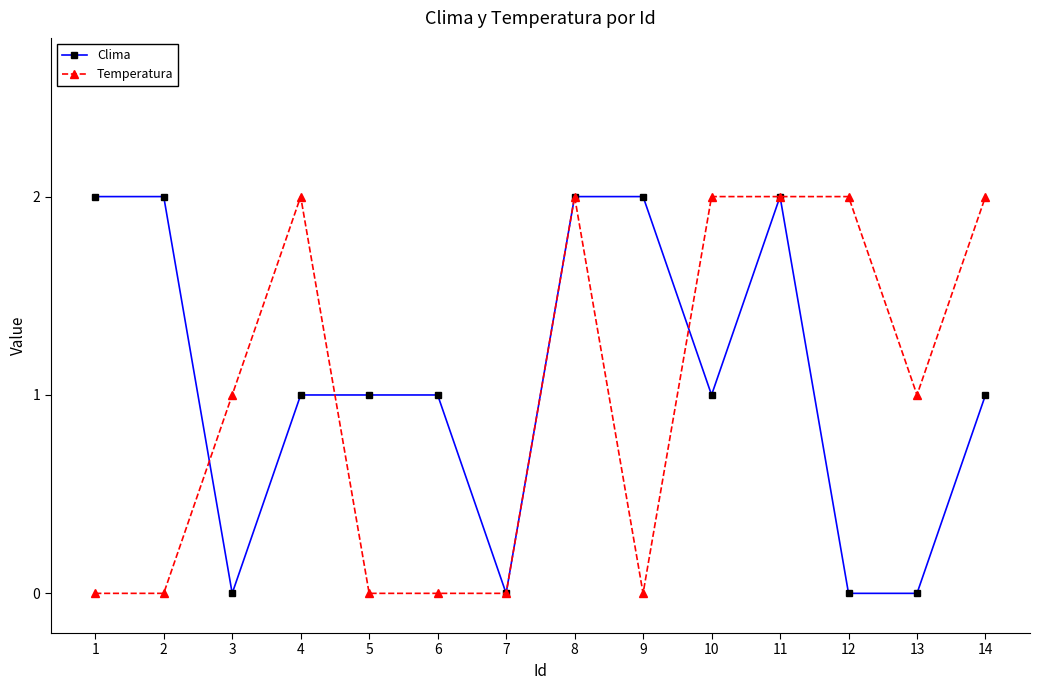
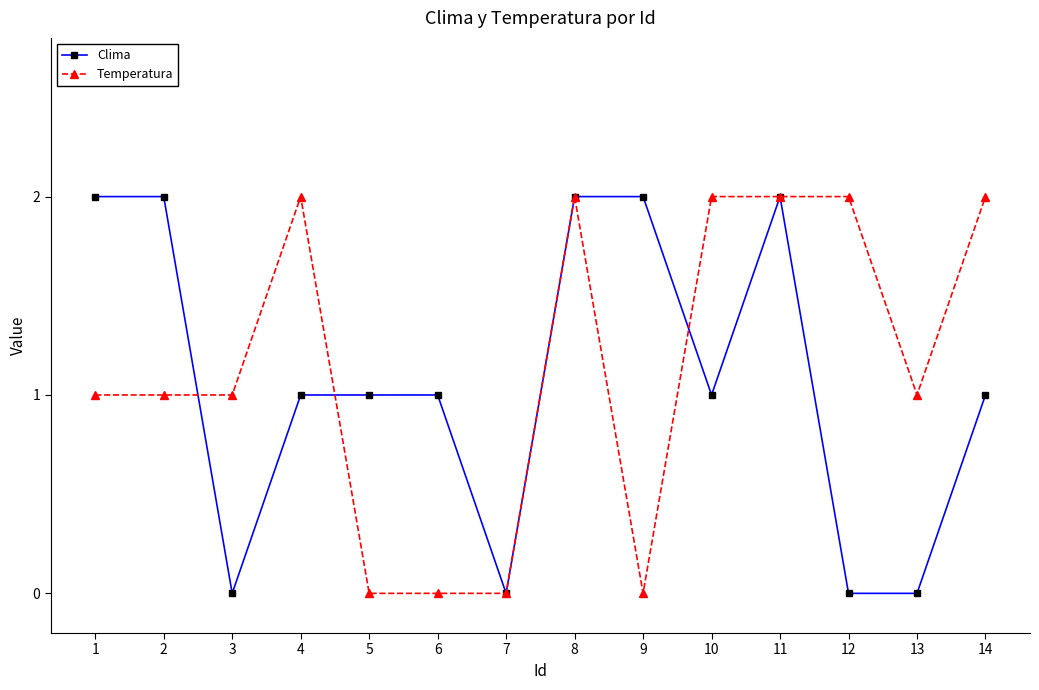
Temperatura, 1: 0 -> 1
Temperatura, 2: 0 -> 1
